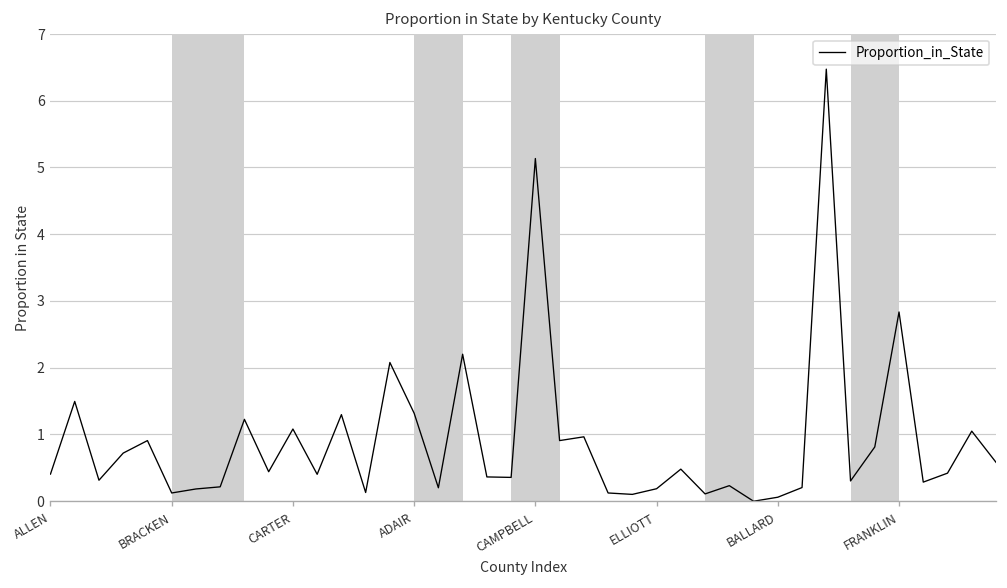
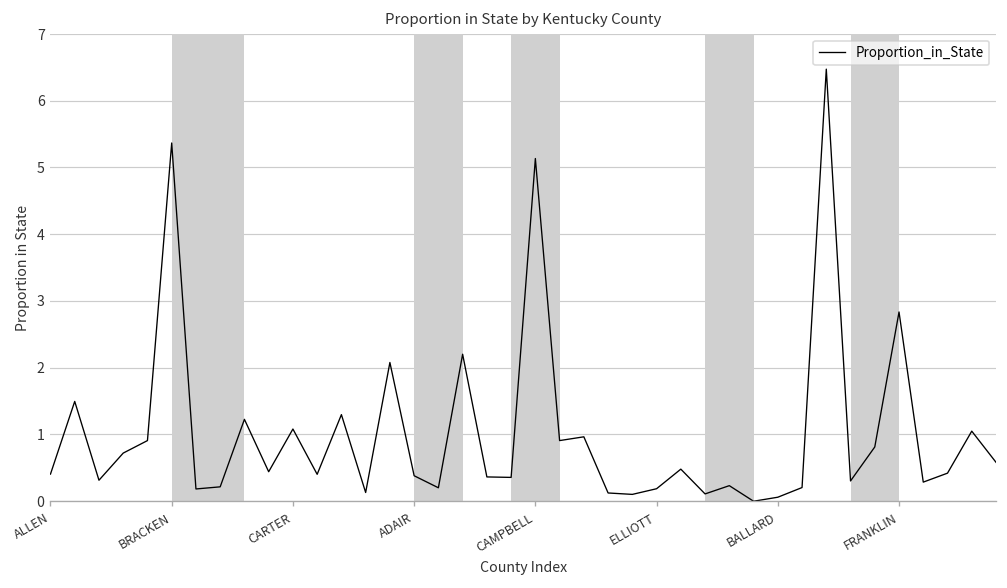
BRACKEN: 0.1 -> 5.4
ADAIR: 1.3 -> 0.4
